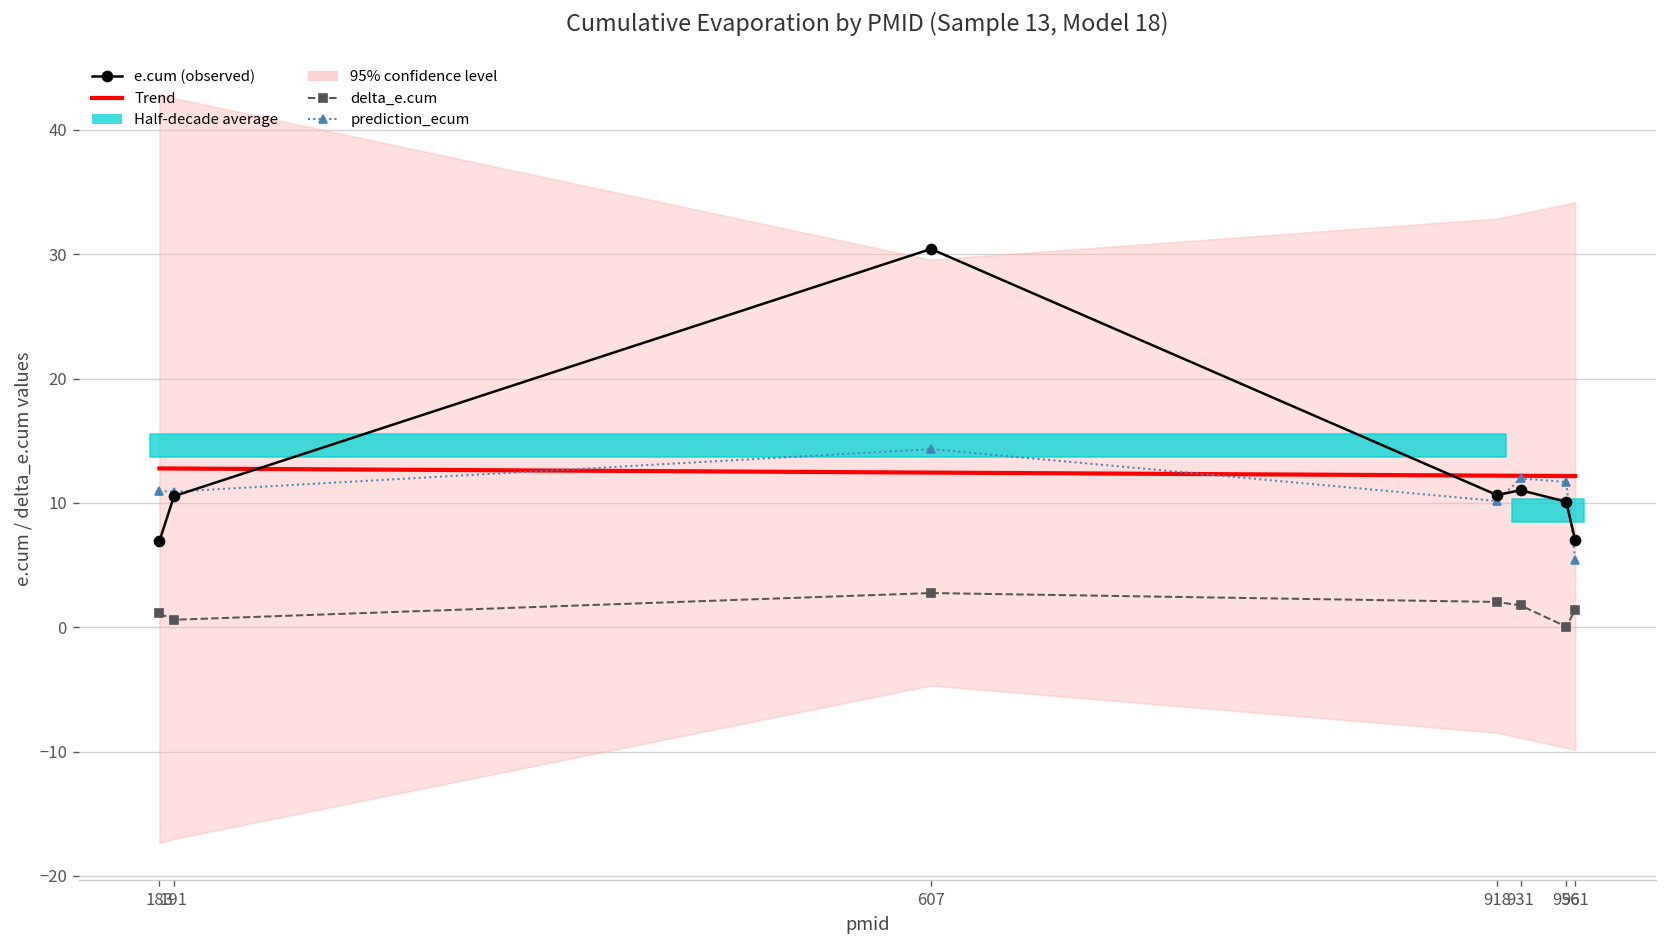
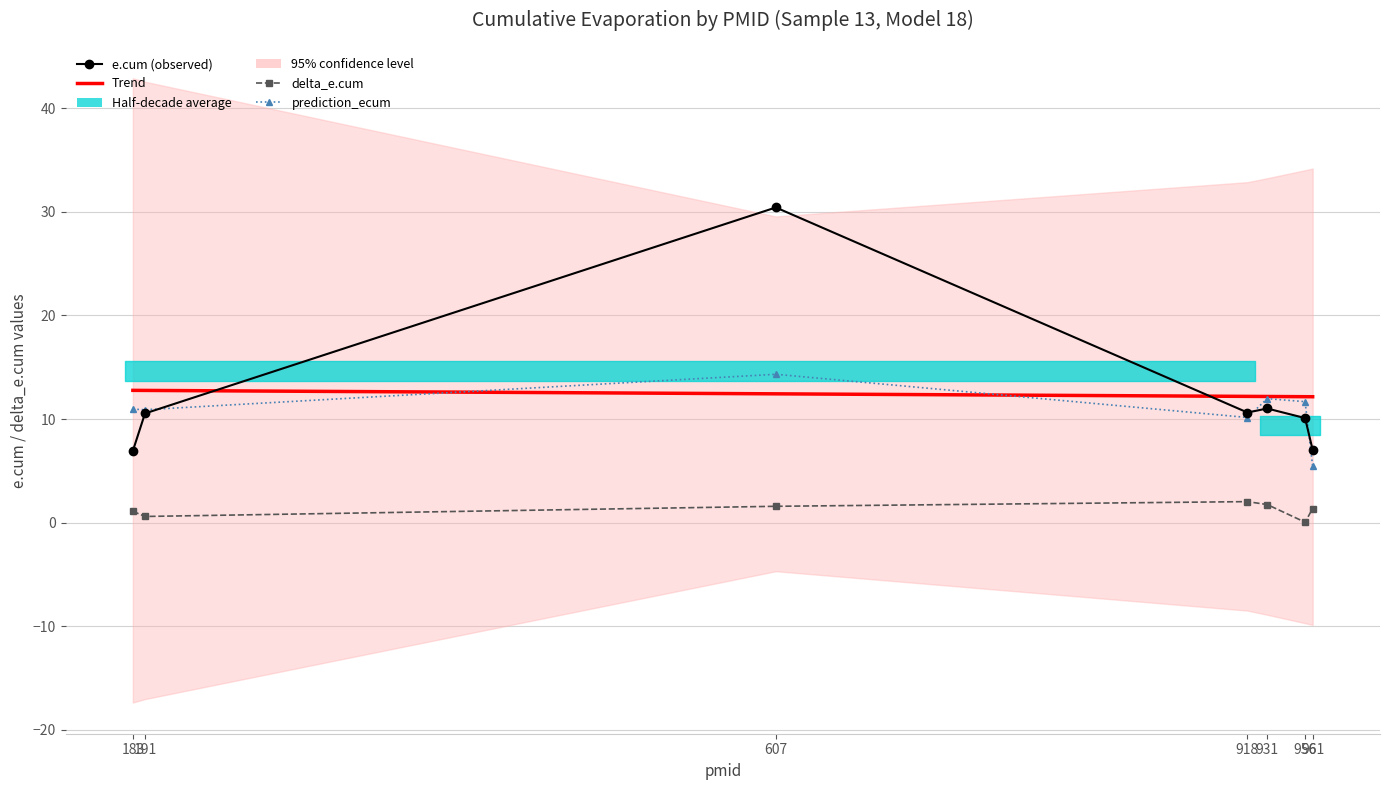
delta_e.cum, 607: 2.8 -> 1.6
